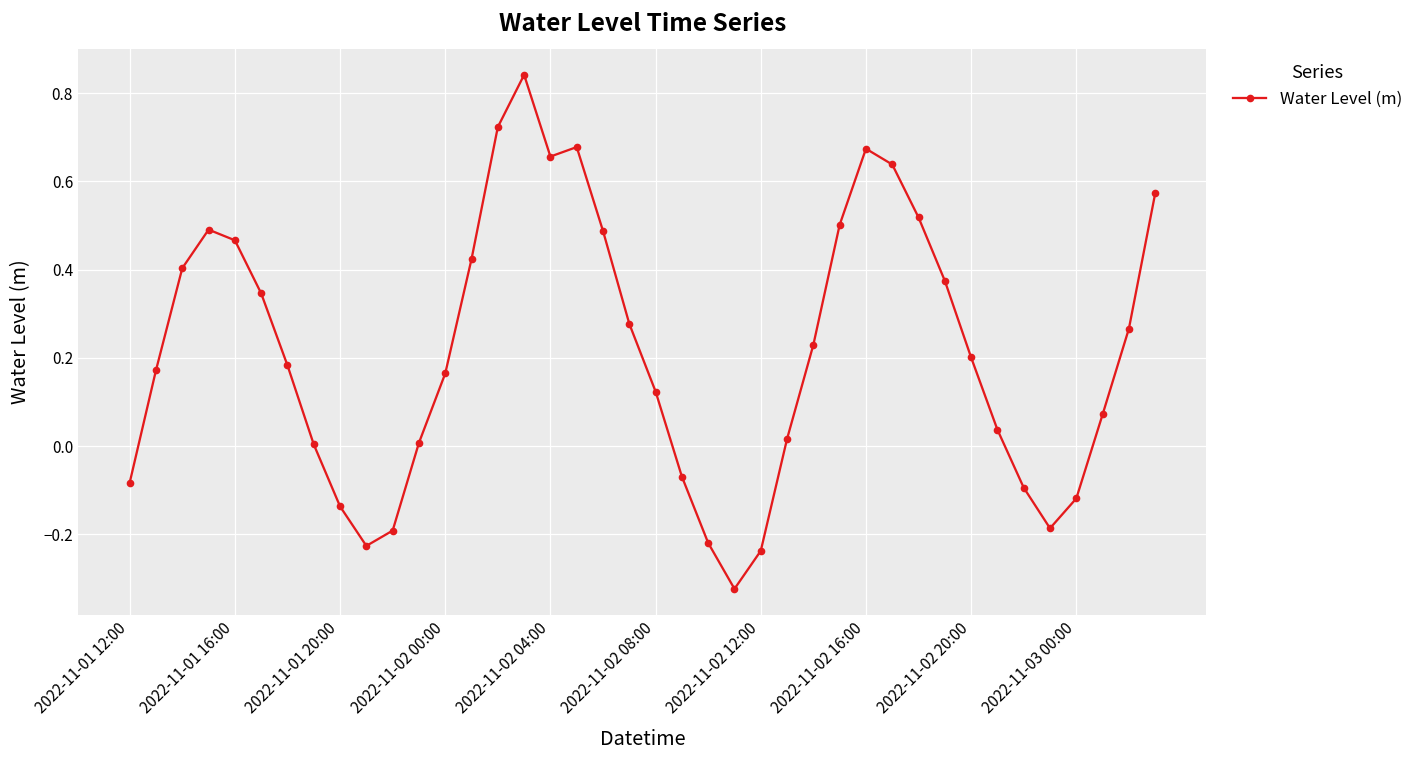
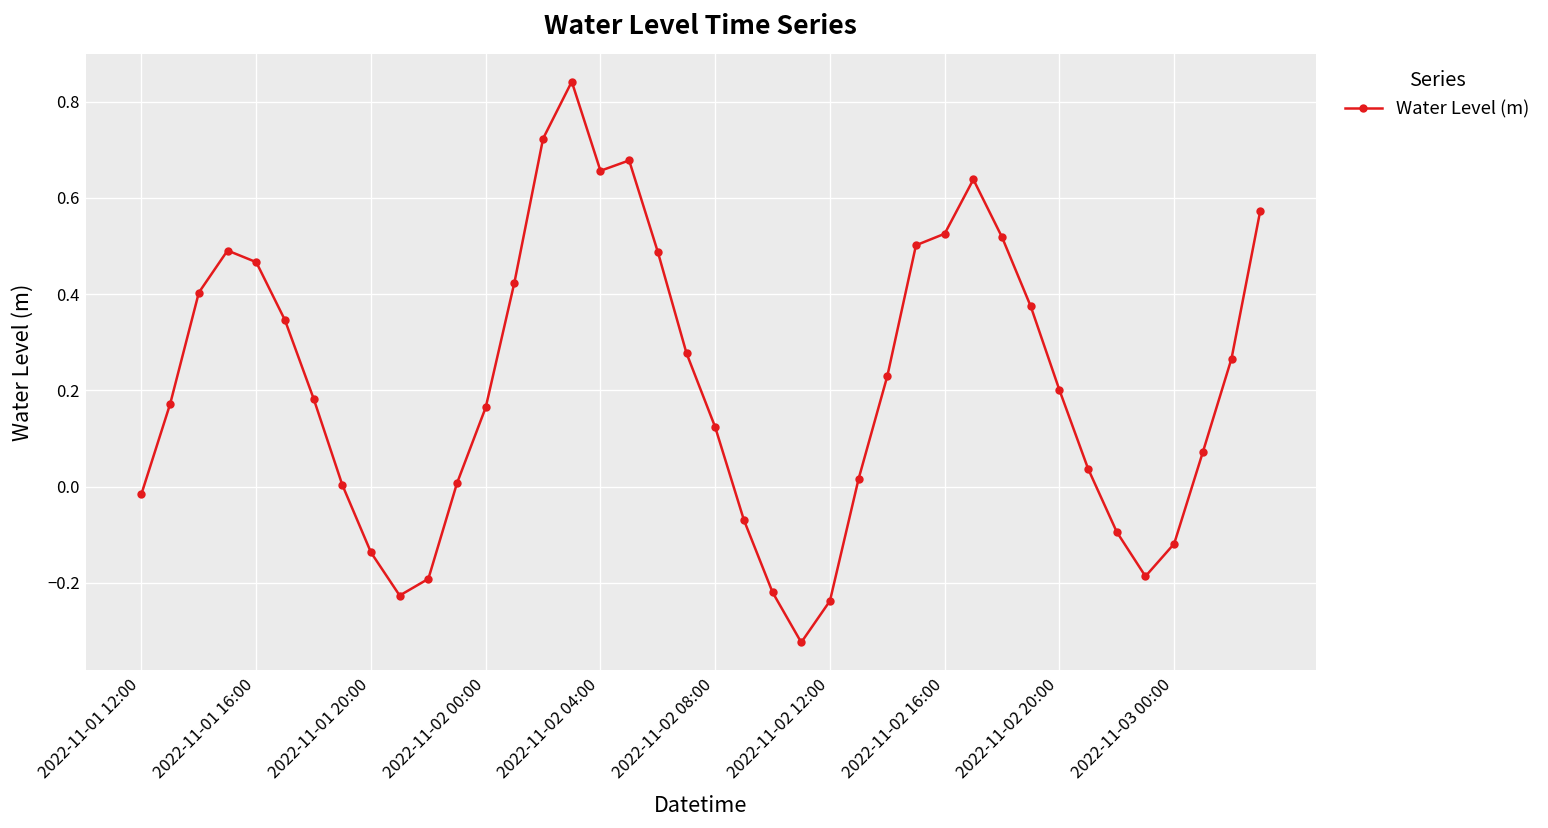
2022-11-01 12:00: -0.08 -> -0.01
2022-11-02 16:00: 0.67 -> 0.53
